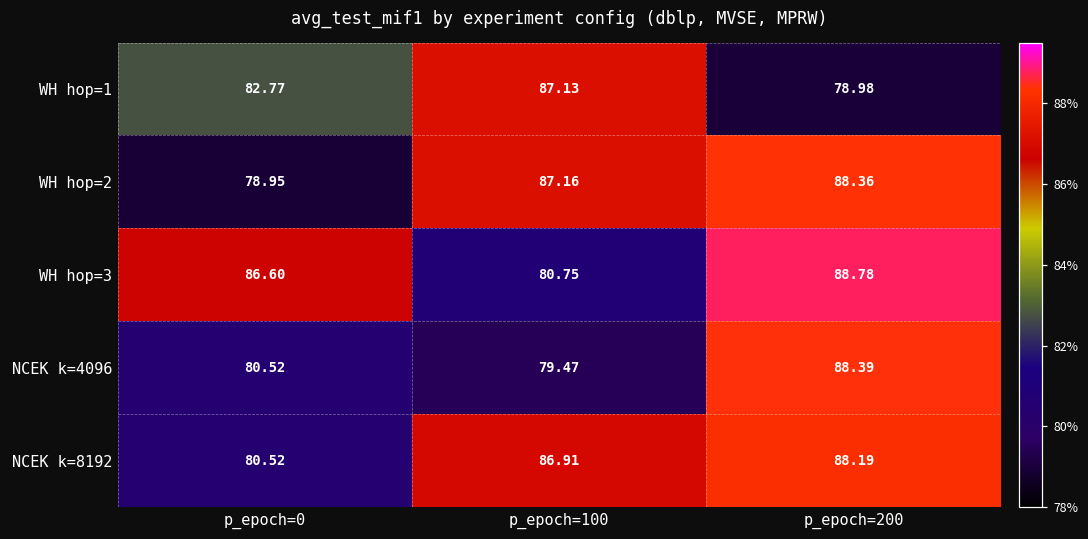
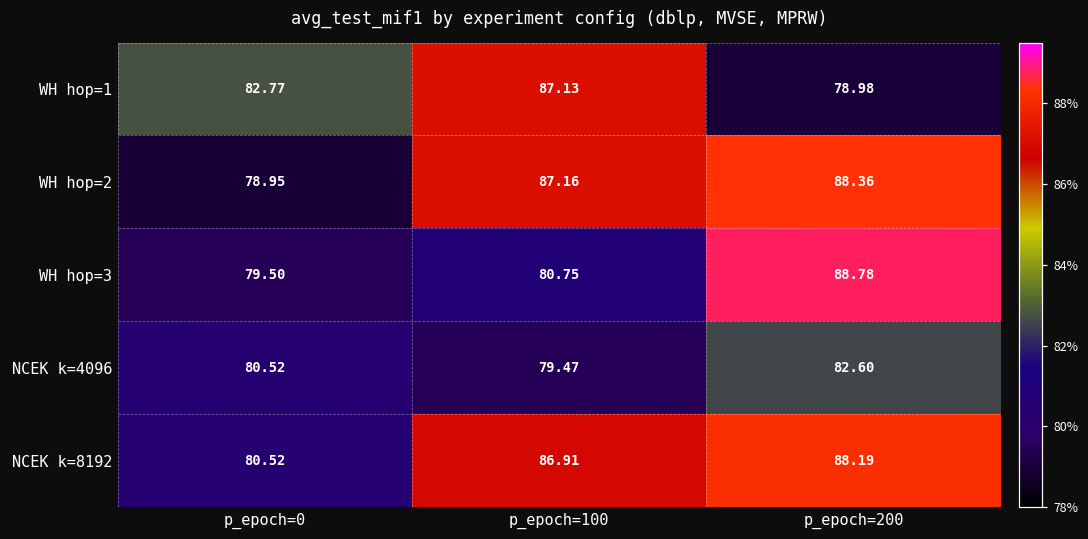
WH hop=3, p_epoch=0: 86.60 -> 79.50
NCEK k=4096, p_epoch=200: 88.39 -> 82.60
